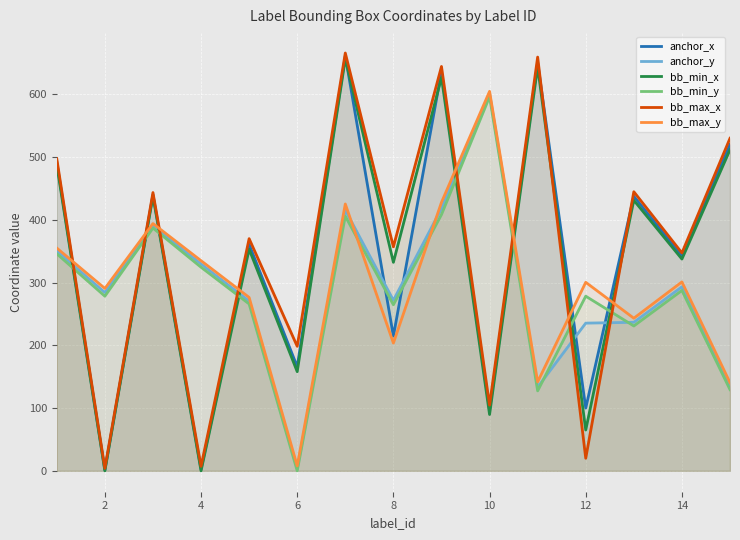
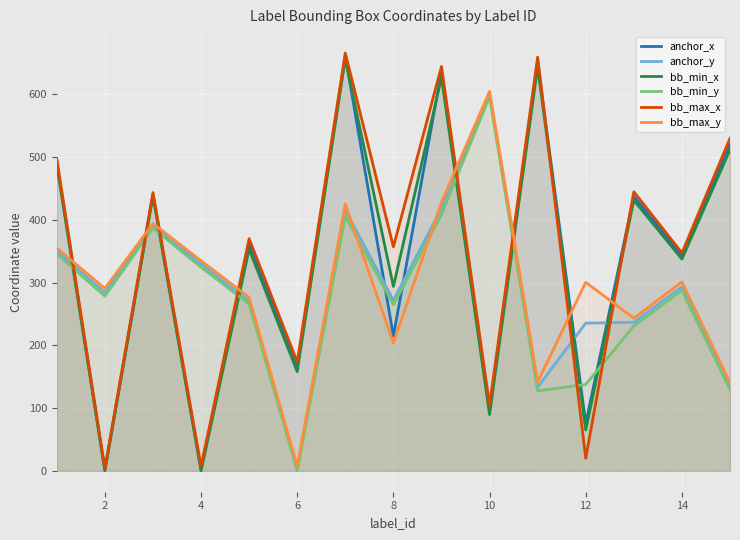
bb_max_x, 6: 200 -> 170
bb_min_x, 8: 330 -> 290
anchor_x, 12: 100 -> 80
bb_min_y, 12: 280 -> 140
